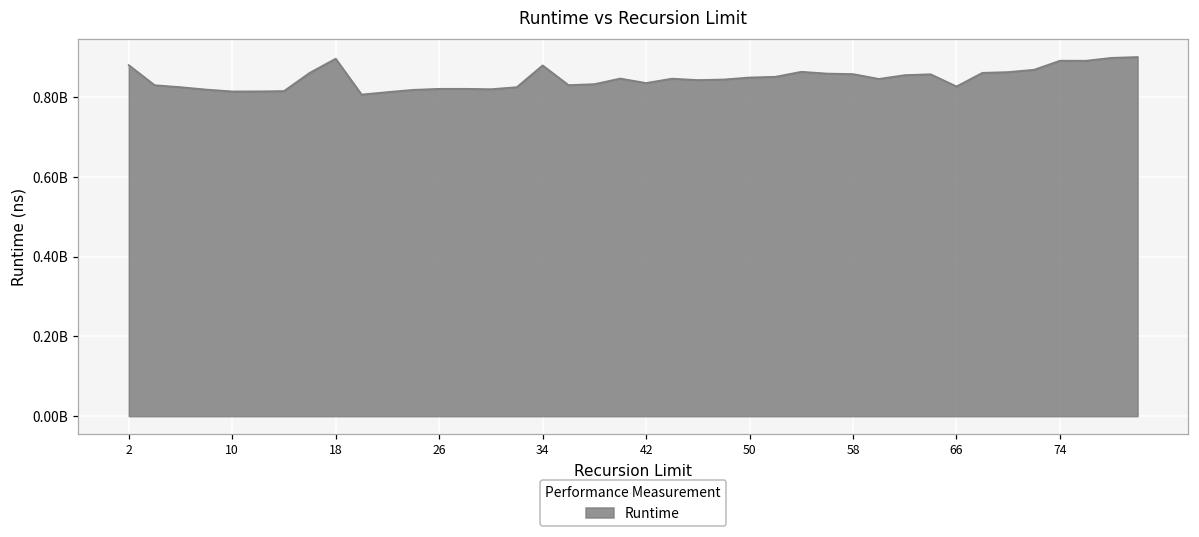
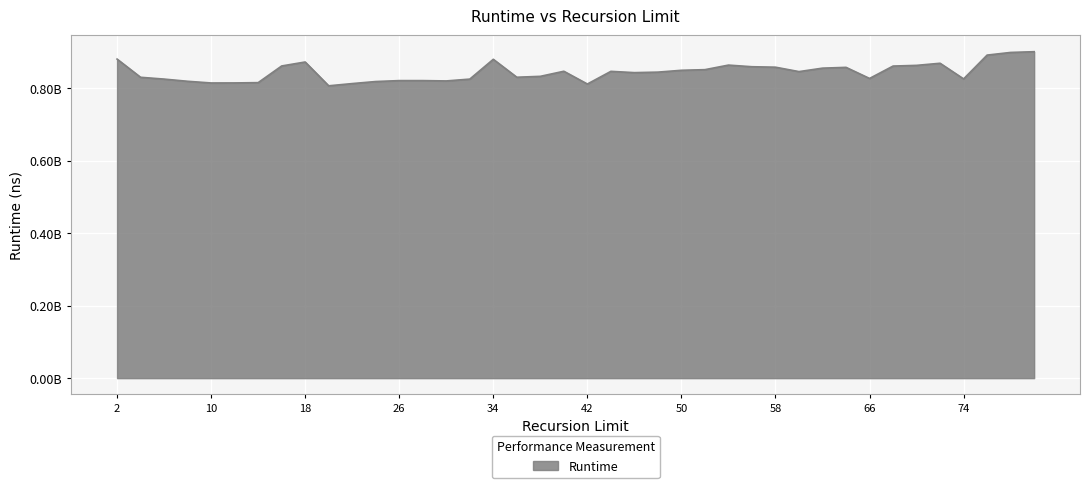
18: 900000000 -> 870000000
42: 830000000 -> 810000000
74: 890000000 -> 830000000
